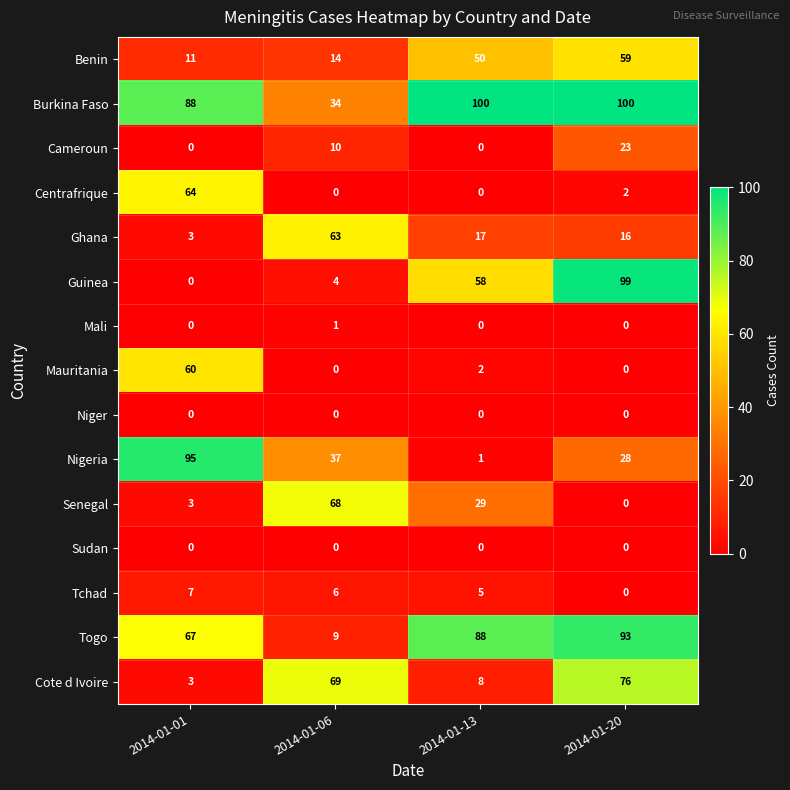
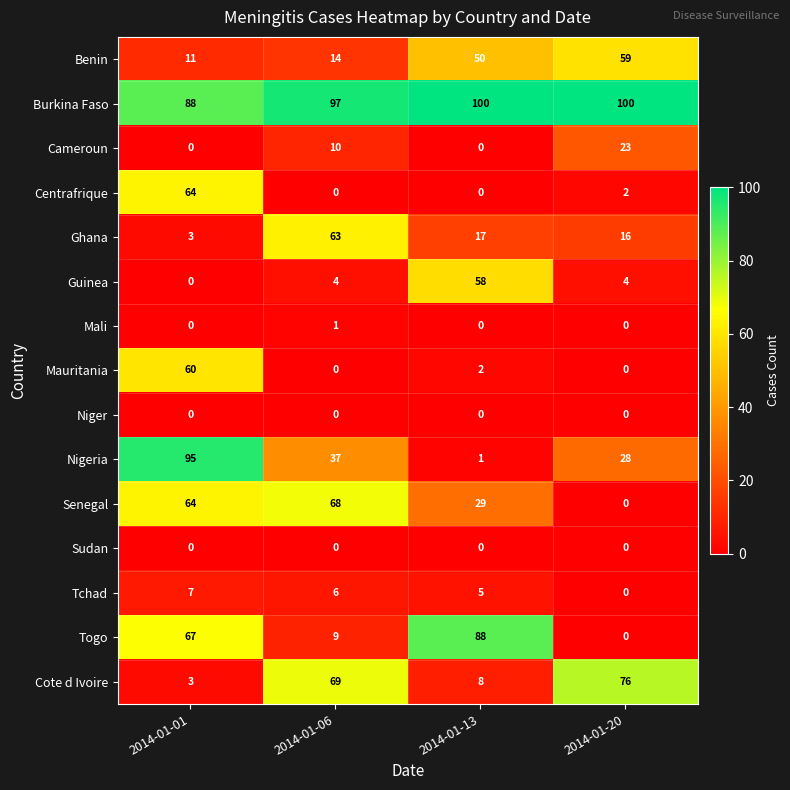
Burkina Faso, 2014-01-06: 34 -> 97
Guinea, 2014-01-20: 99 -> 4
Senegal, 2014-01-01: 3 -> 64
Togo, 2014-01-20: 93 -> 0
